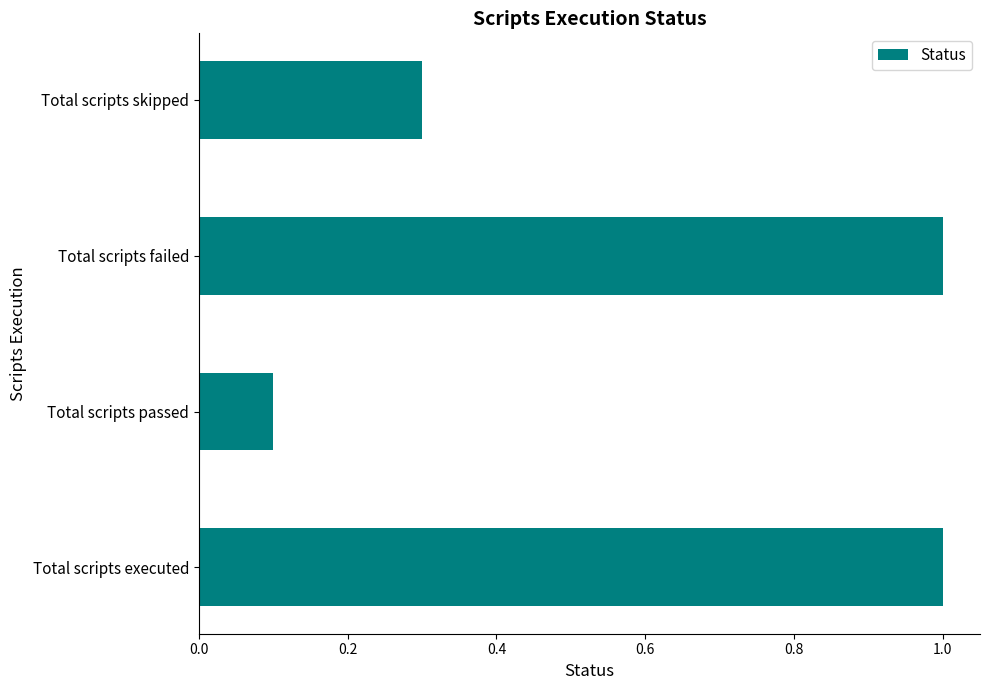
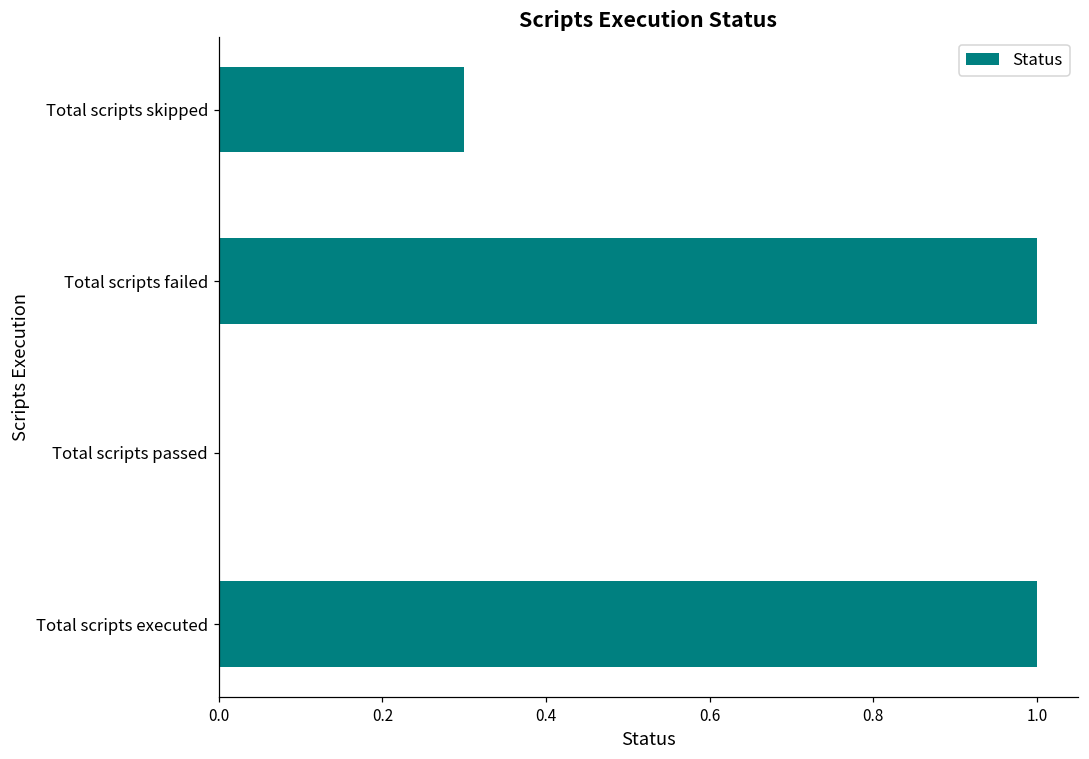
Total scripts passed: 0.1 -> 0.0
